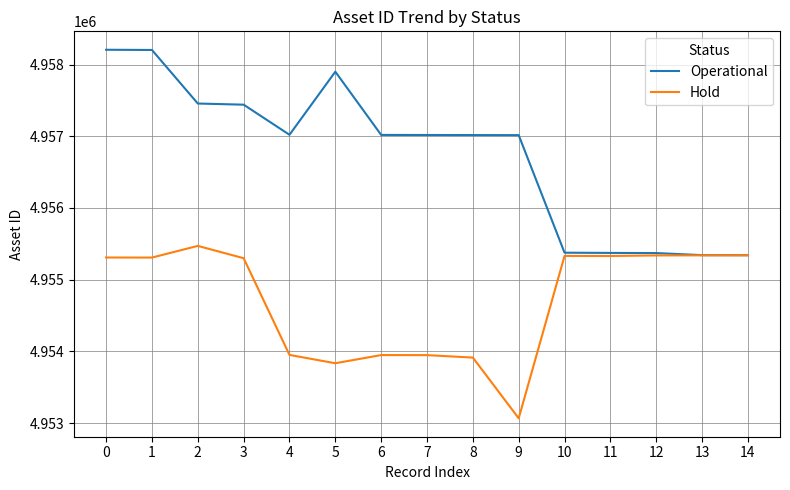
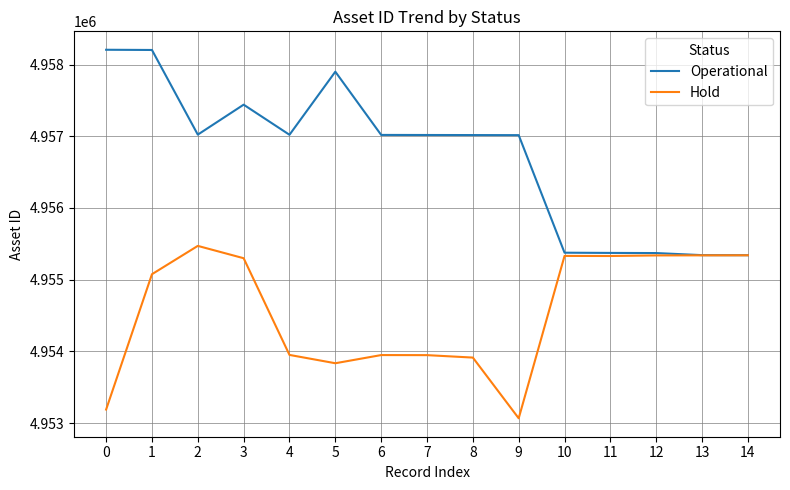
Hold, 0: 4955300 -> 4953200
Hold, 1: 4955300 -> 4955100
Operational, 2: 4957500 -> 4957000
